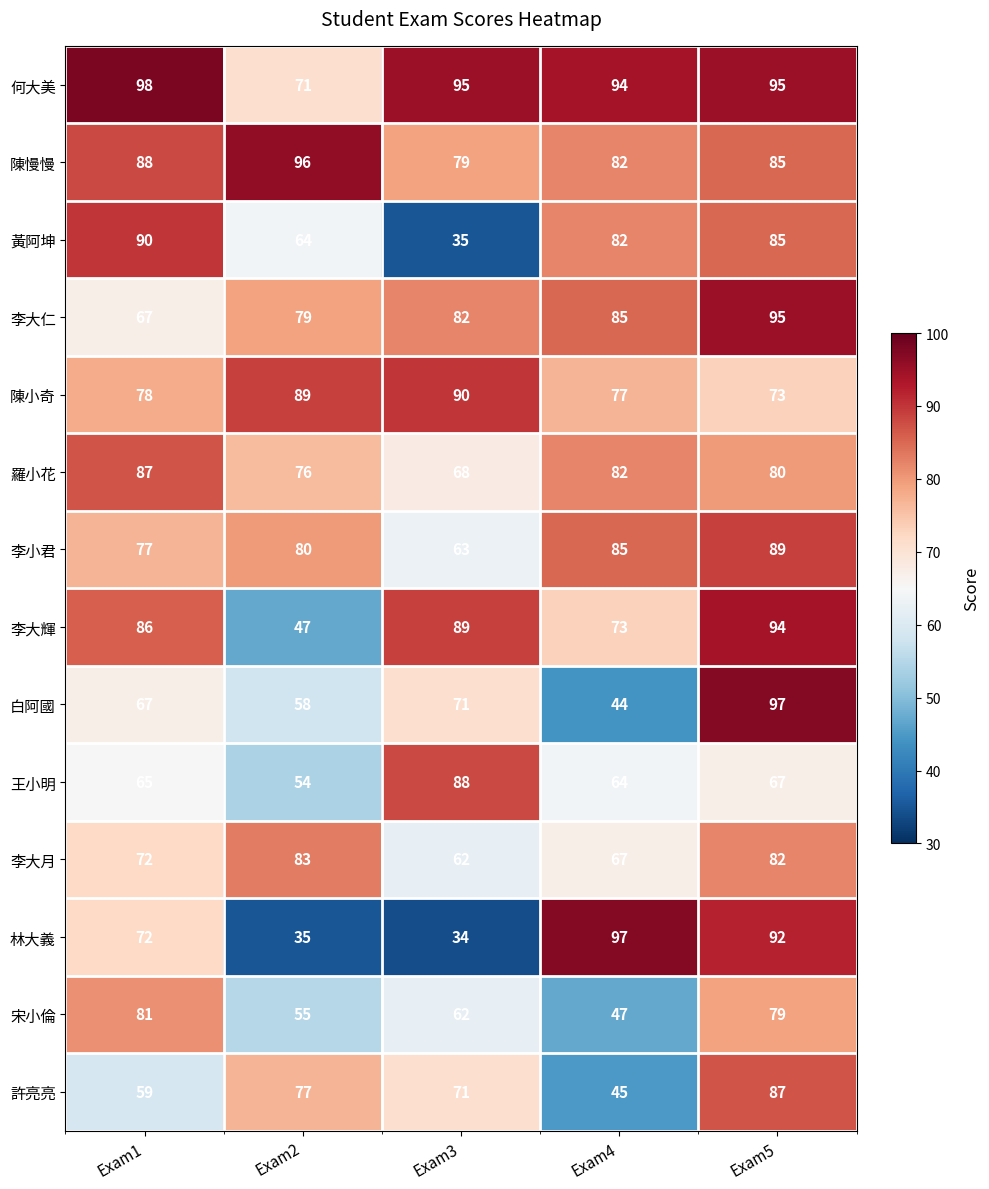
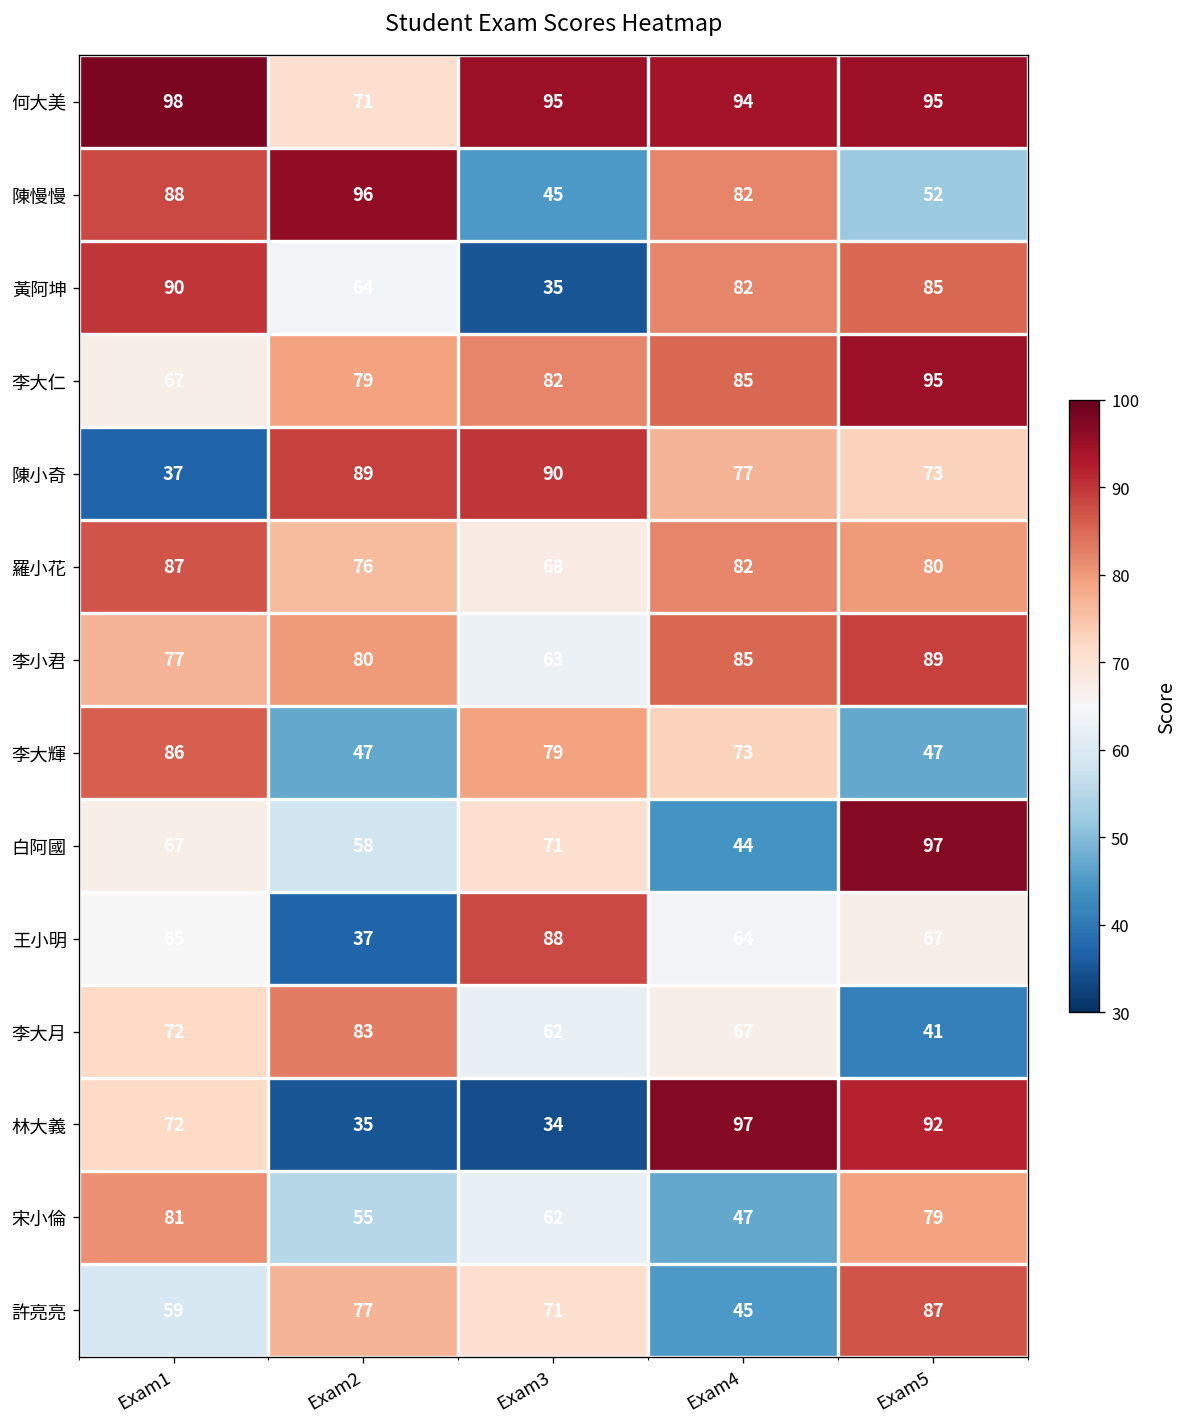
陳慢慢, Exam3: 79 -> 45
陳慢慢, Exam5: 85 -> 52
陳小奇, Exam1: 78 -> 37
李大輝, Exam3: 89 -> 79
李大輝, Exam5: 94 -> 47
王小明, Exam2: 54 -> 37
李大月, Exam5: 82 -> 41
